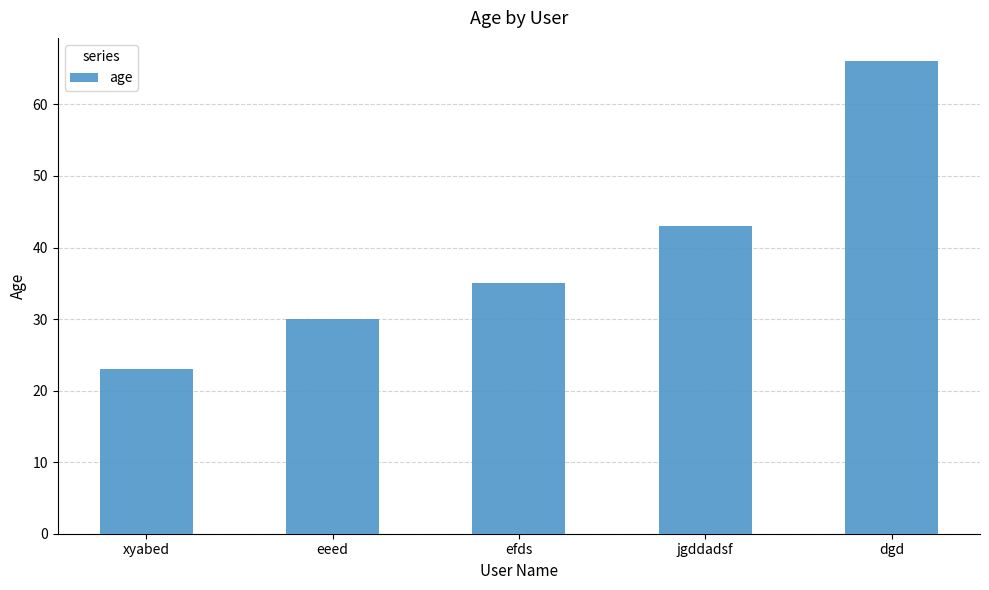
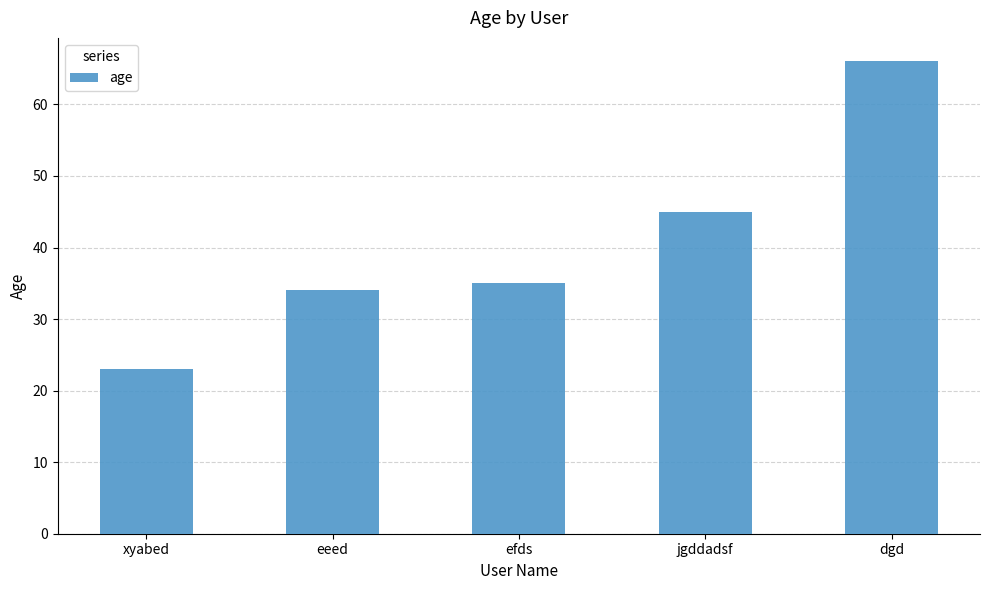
eeed: 30 -> 34
jgddadsf: 43 -> 45
